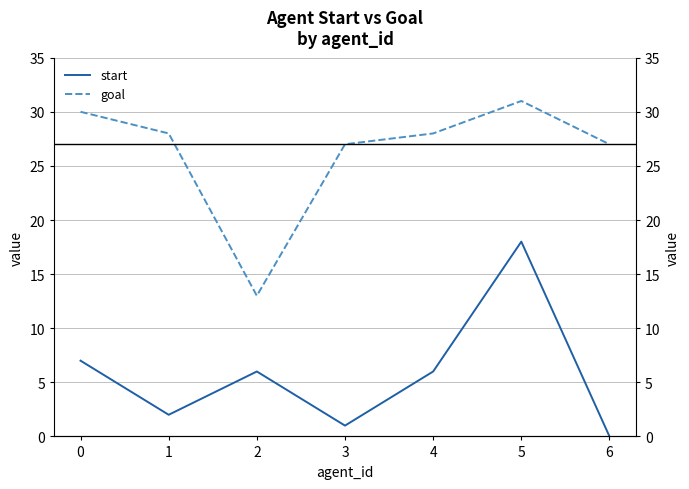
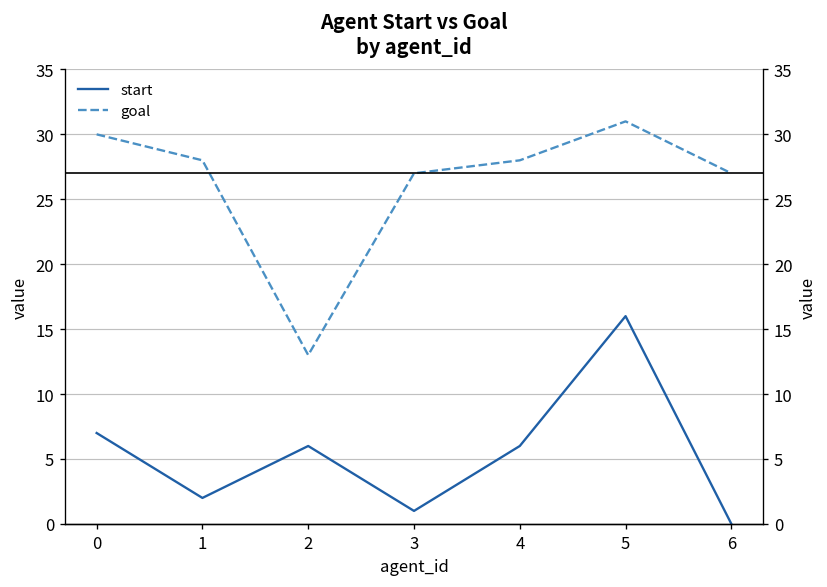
start, 5: 18 -> 16
